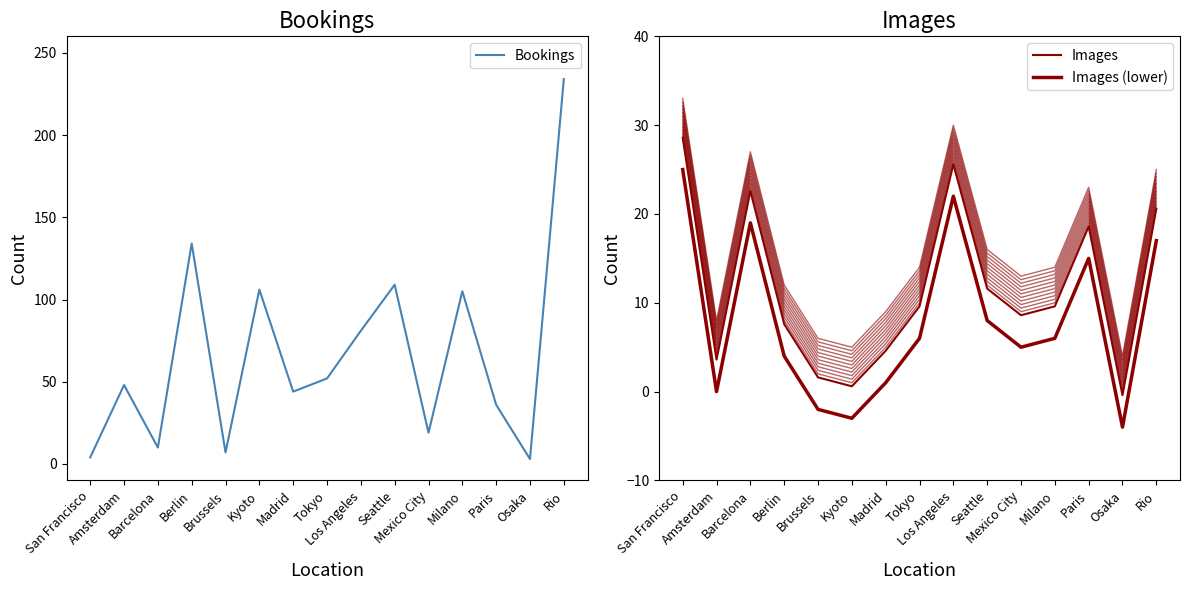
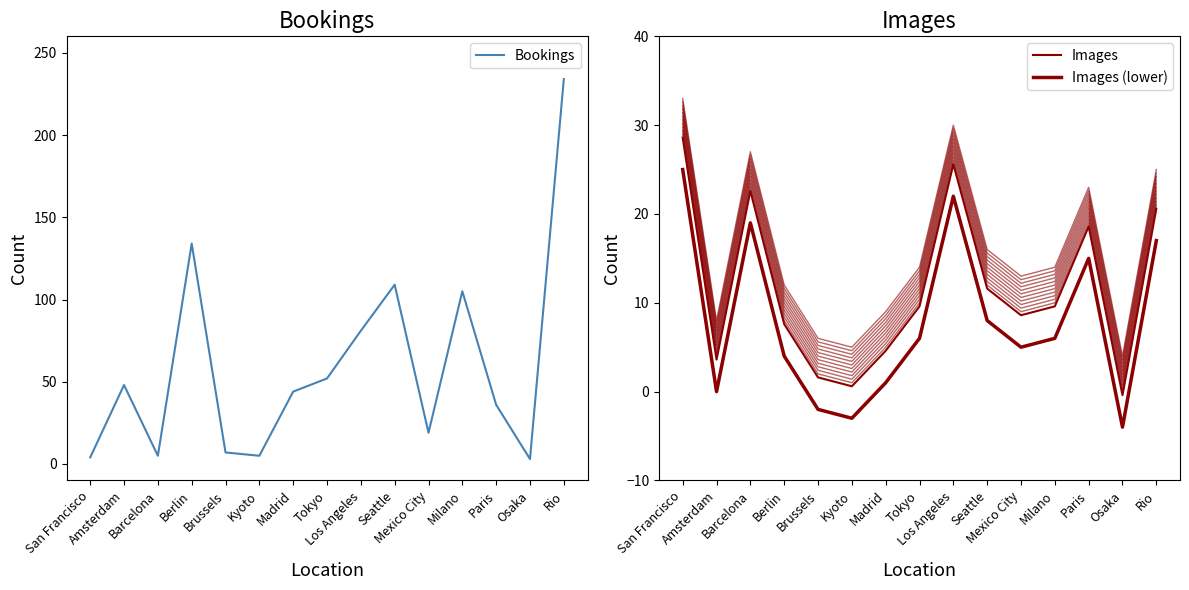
Bookings, Barcelona: 10 -> 5
Bookings, Kyoto: 106 -> 5
